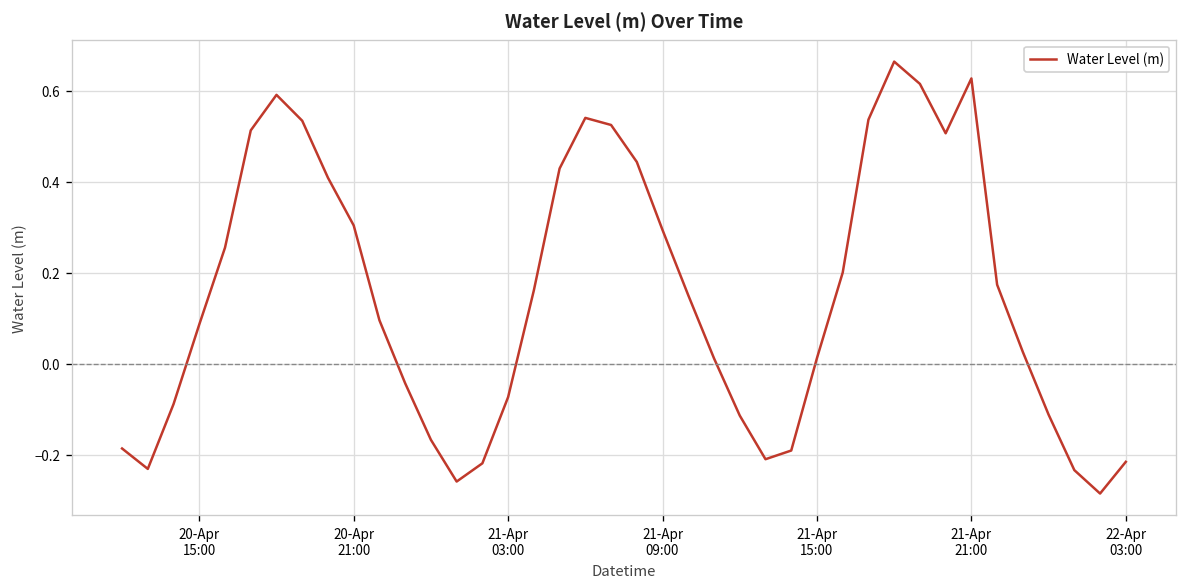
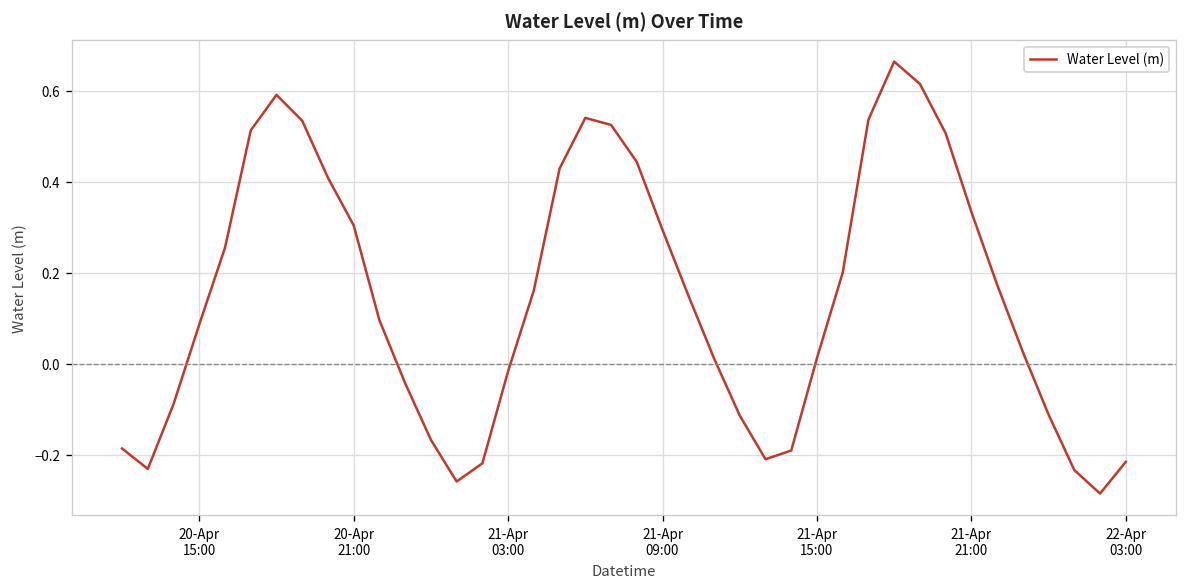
21-Apr 03:00: -0.07 -> -0.02
21-Apr 21:00: 0.63 -> 0.33
